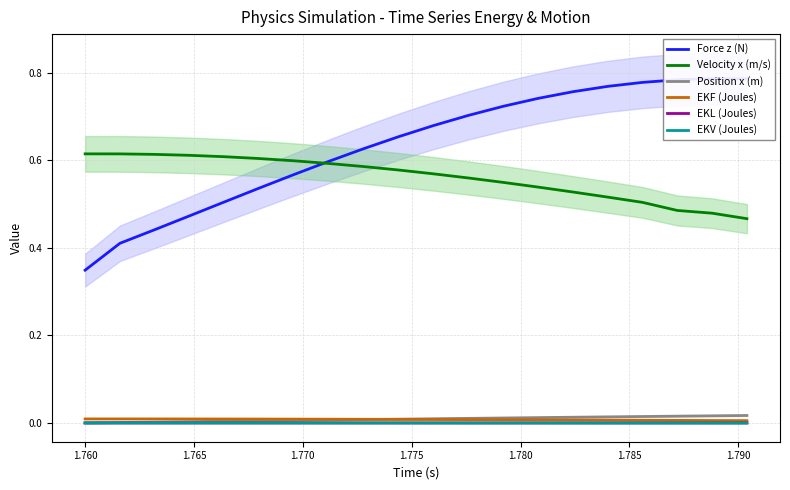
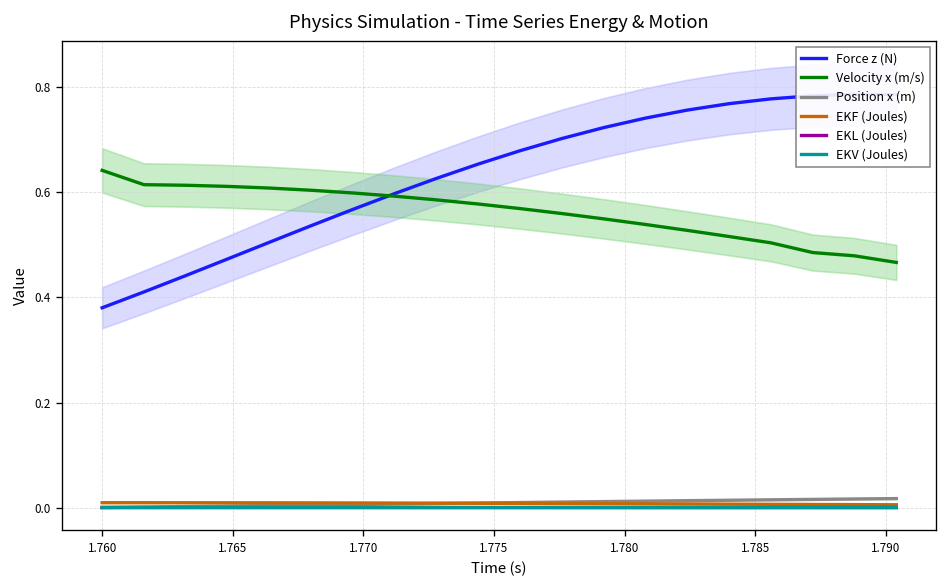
Force z (N), 1.760: 0.35 -> 0.38
Velocity x (m/s), 1.760: 0.61 -> 0.64
